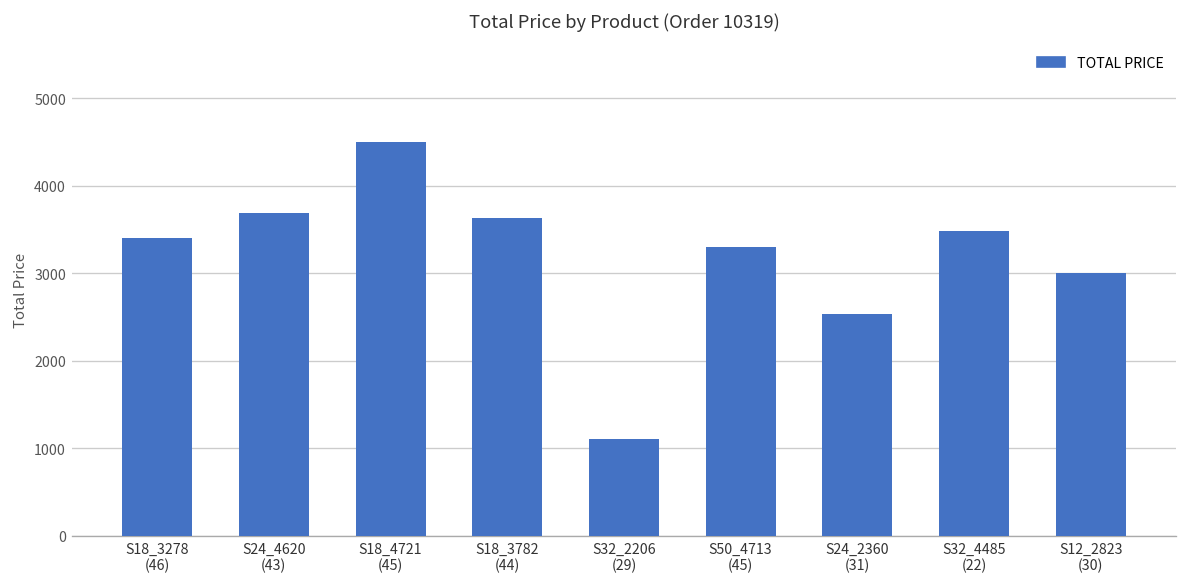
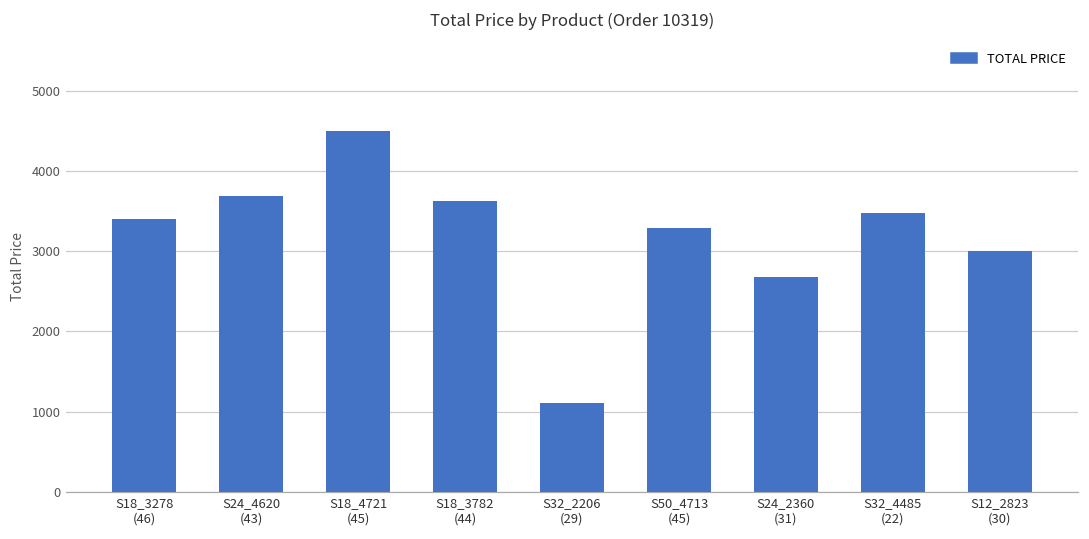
S24_2360 (31): 2500 -> 2700
